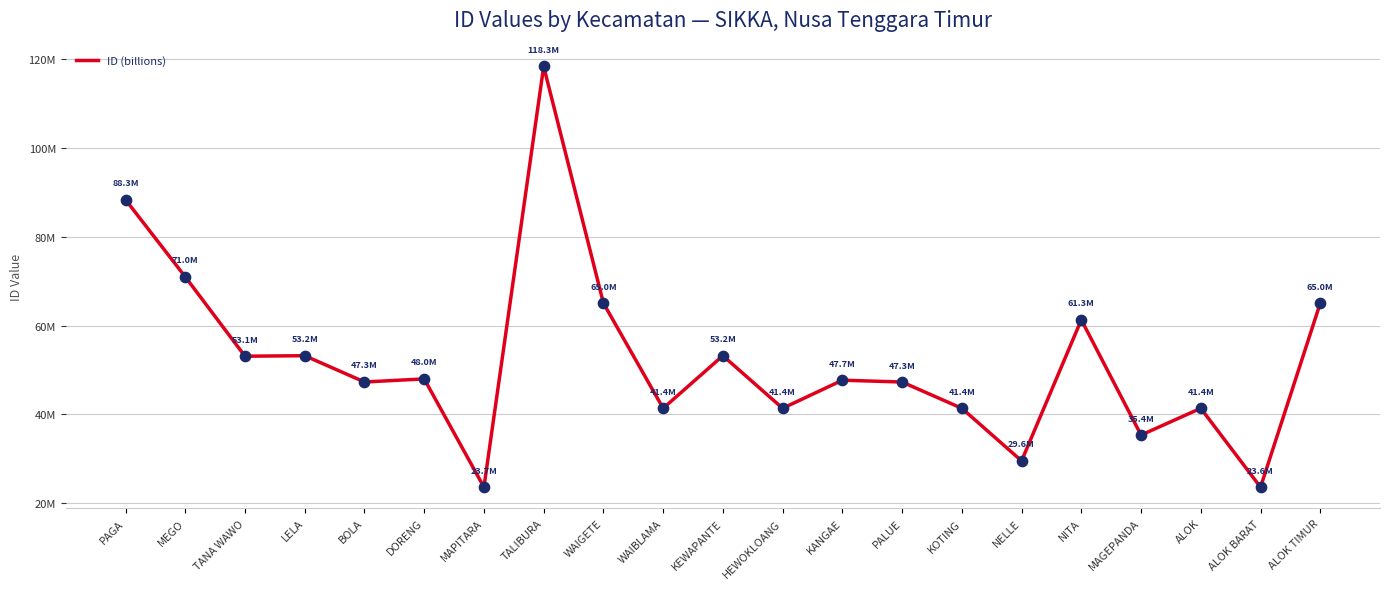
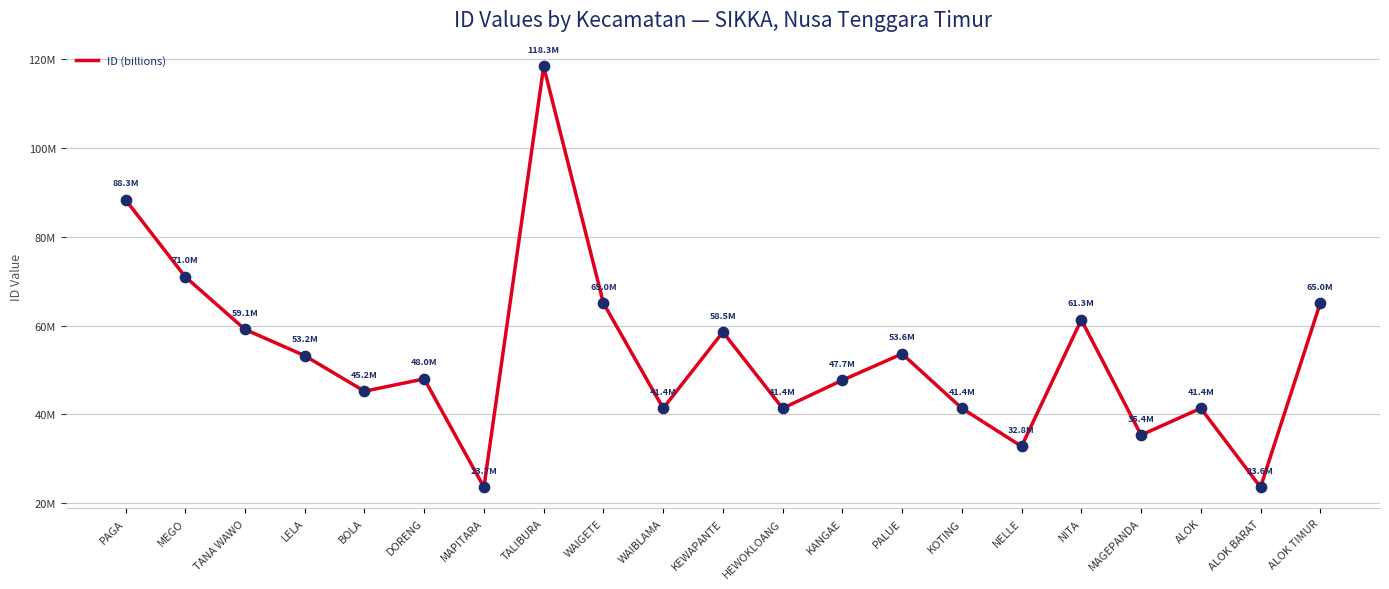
TANA WAWO: 53.1M -> 59.1M
BOLA: 47.3M -> 45.2M
KEWAPANTE: 53.2M -> 58.5M
PALUE: 47.3M -> 53.6M
NELLE: 29.6M -> 32.8M
